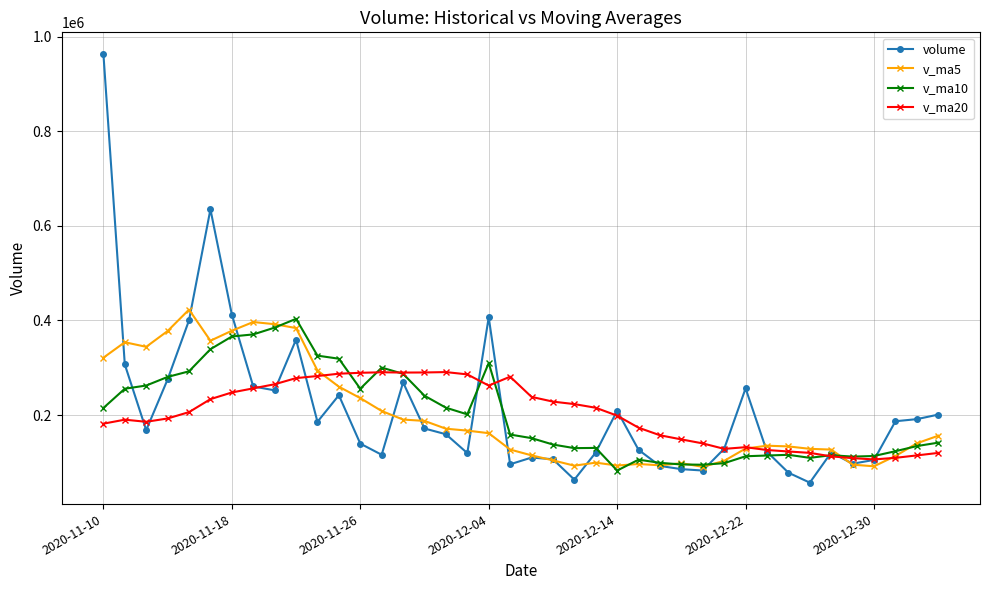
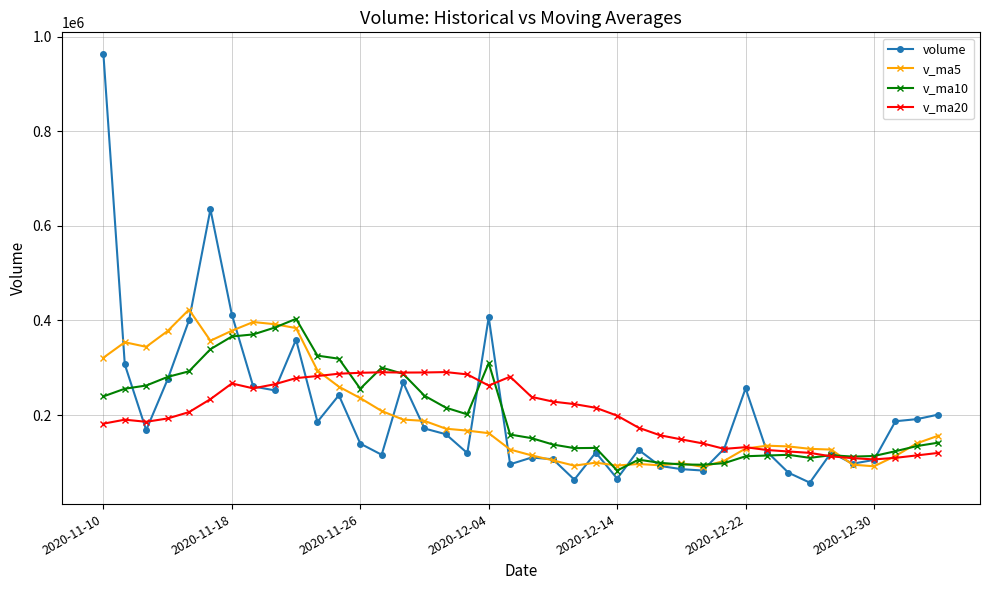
v_ma10, 2020-11-10: 210000 -> 240000
v_ma20, 2020-11-18: 250000 -> 270000
volume, 2020-12-14: 210000 -> 70000
